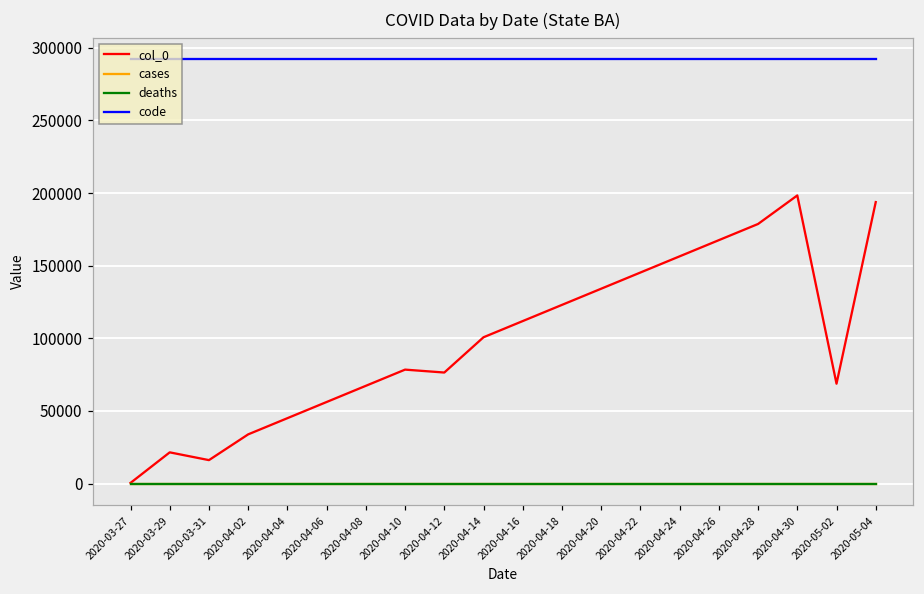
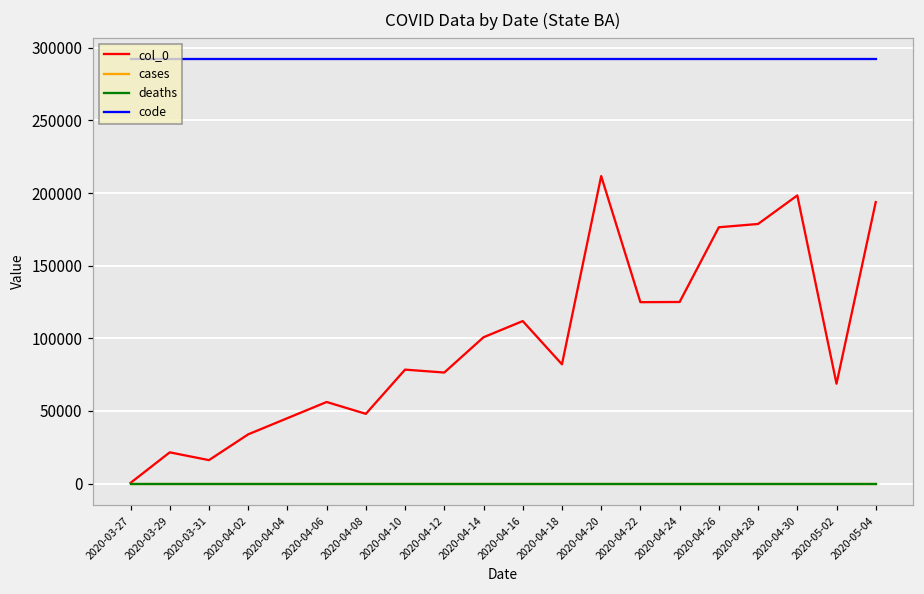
col_0, 2020-04-08: 67000 -> 48000
col_0, 2020-04-18: 123000 -> 82000
col_0, 2020-04-20: 134000 -> 212000
col_0, 2020-04-22: 145000 -> 125000
col_0, 2020-04-24: 156000 -> 125000
col_0, 2020-04-26: 168000 -> 176000
